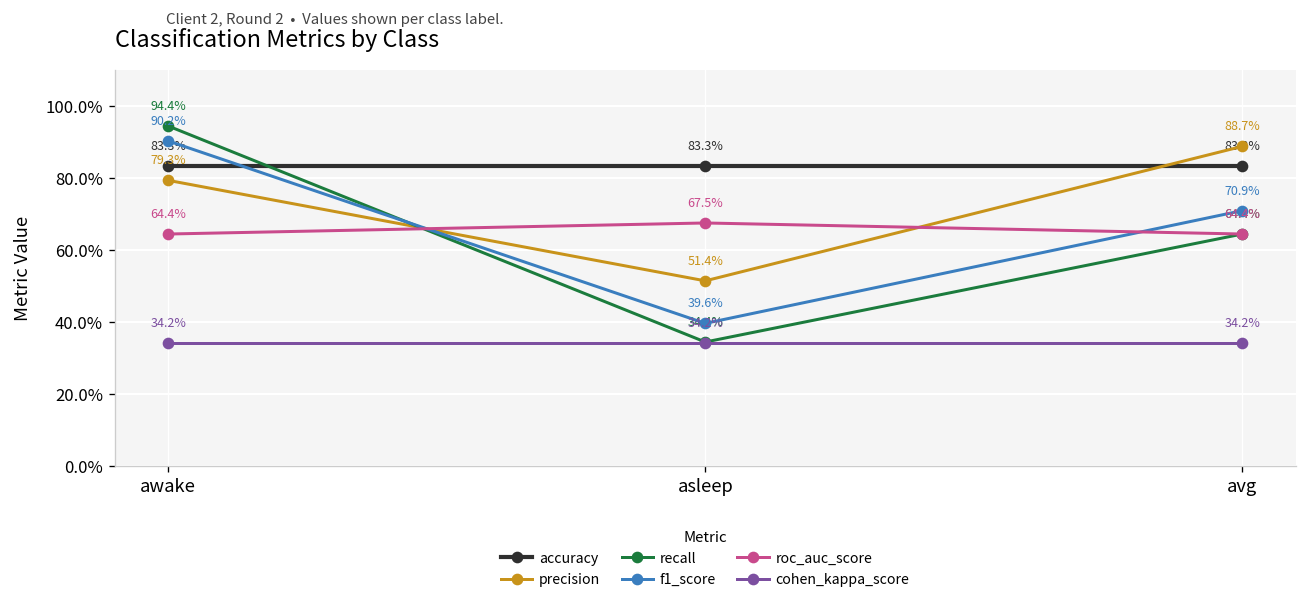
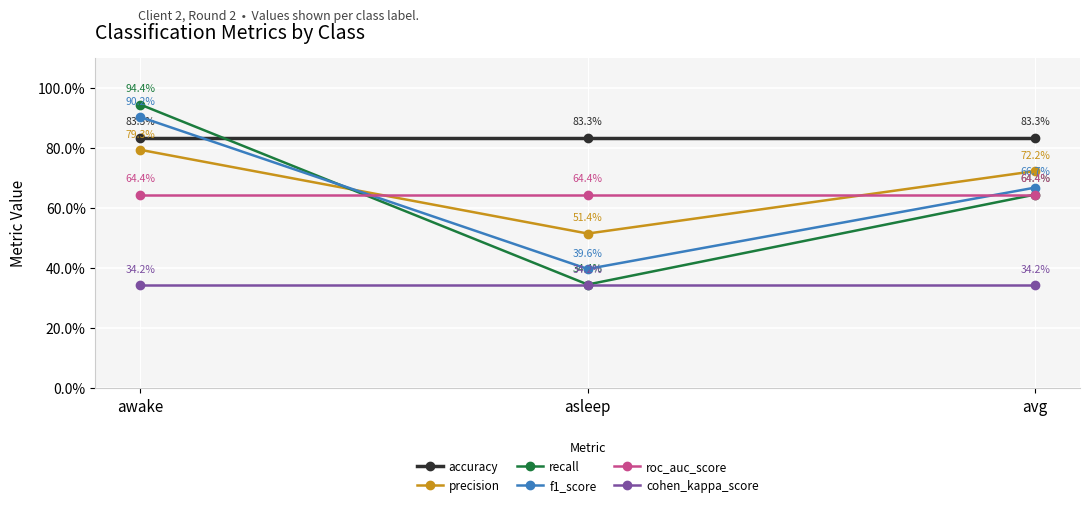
roc_auc_score, asleep: 67.5% -> 64.4%
precision, avg: 88.7% -> 72.2%
f1_score, avg: 70.9% -> 66.7%
